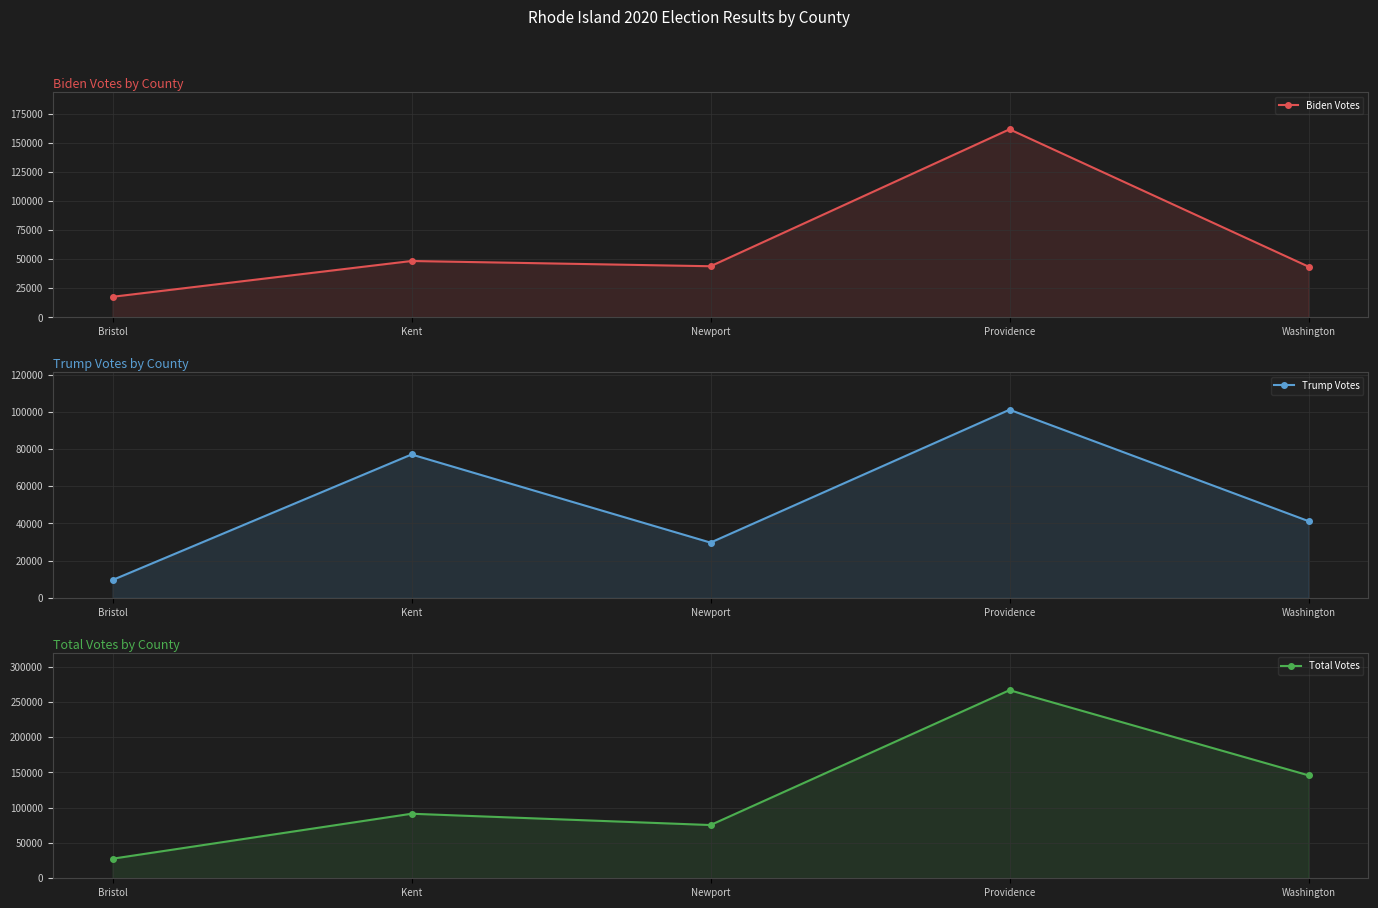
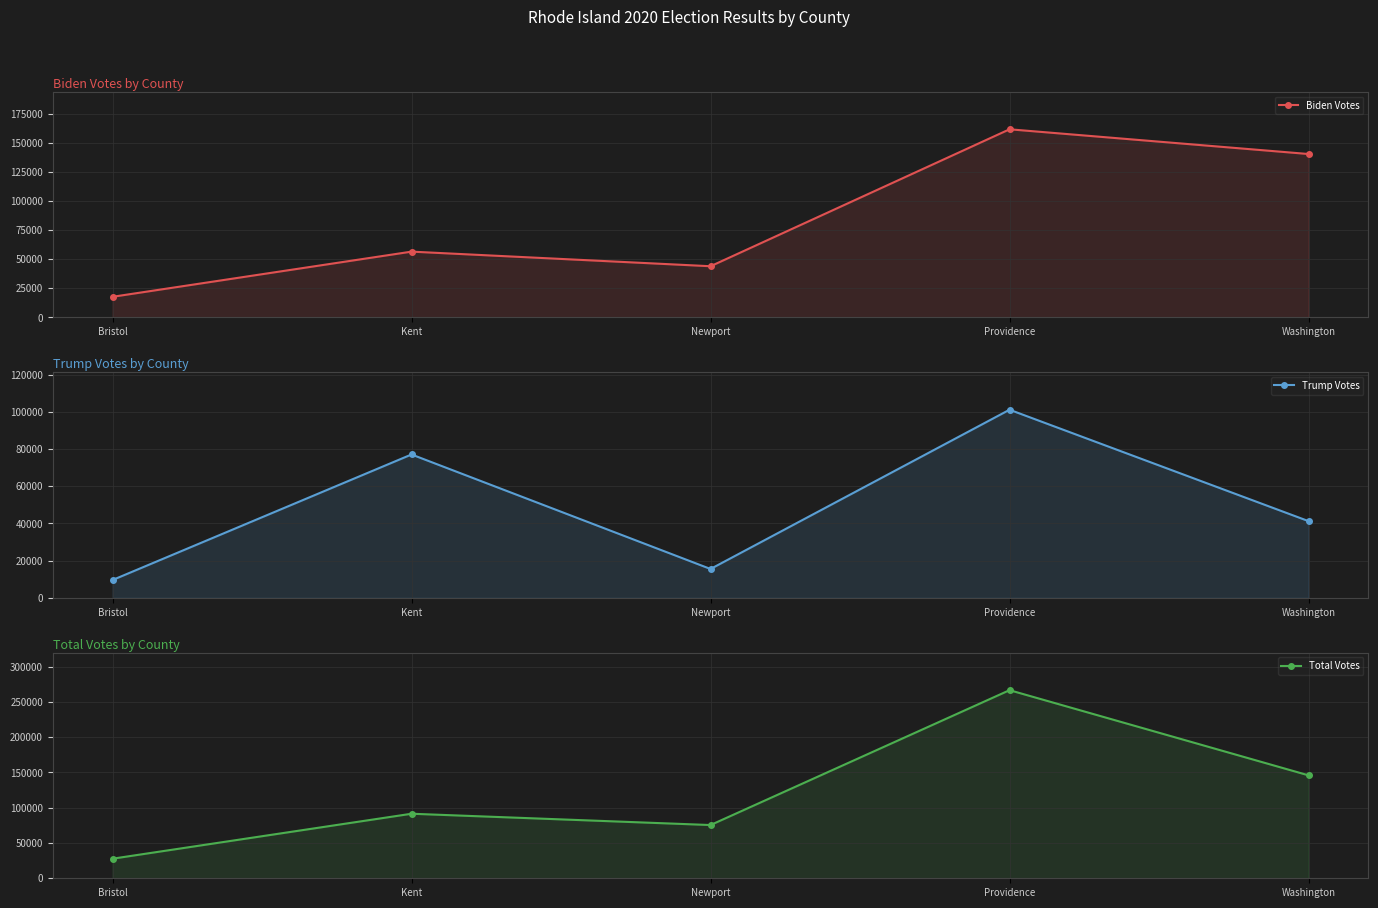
Biden Votes by County, Kent: 48000 -> 57000
Biden Votes by County, Washington: 44000 -> 140000
Trump Votes by County, Newport: 30000 -> 16000
